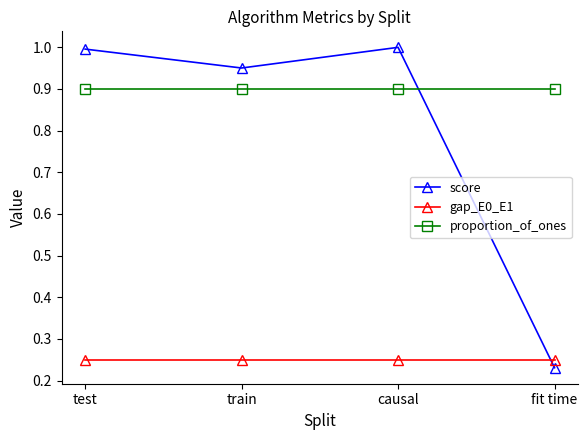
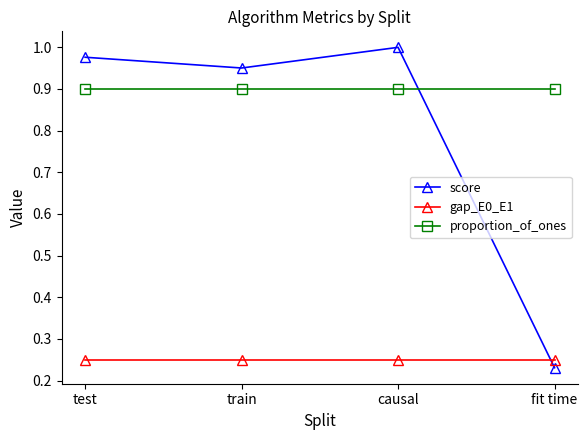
score, test: 1.00 -> 0.98
